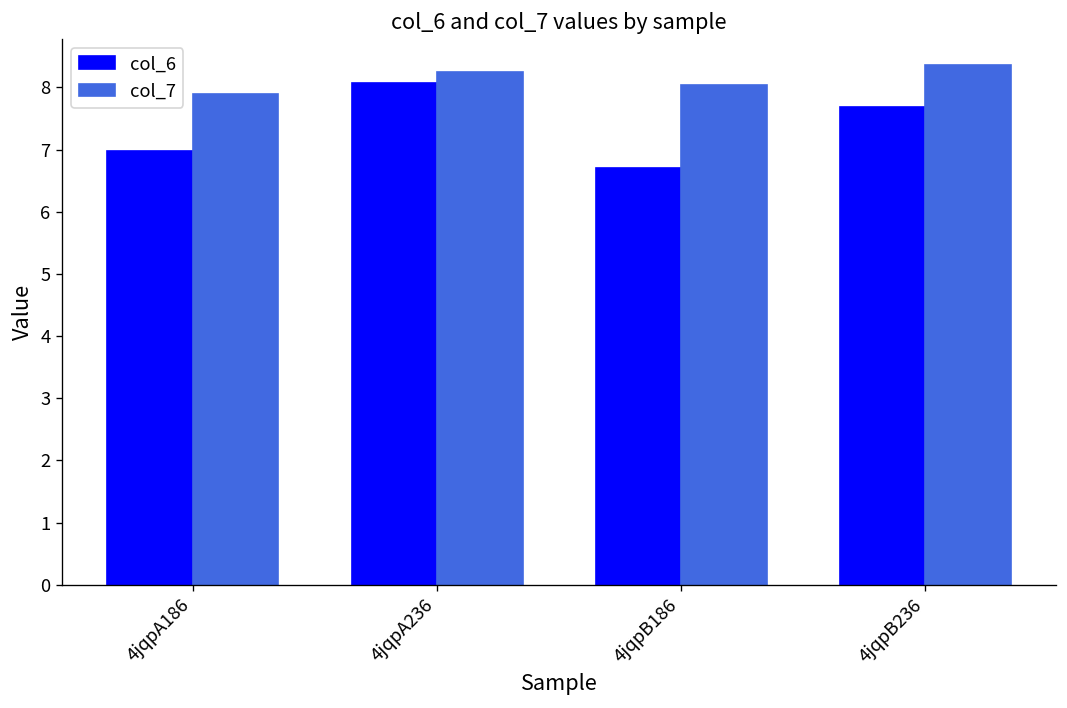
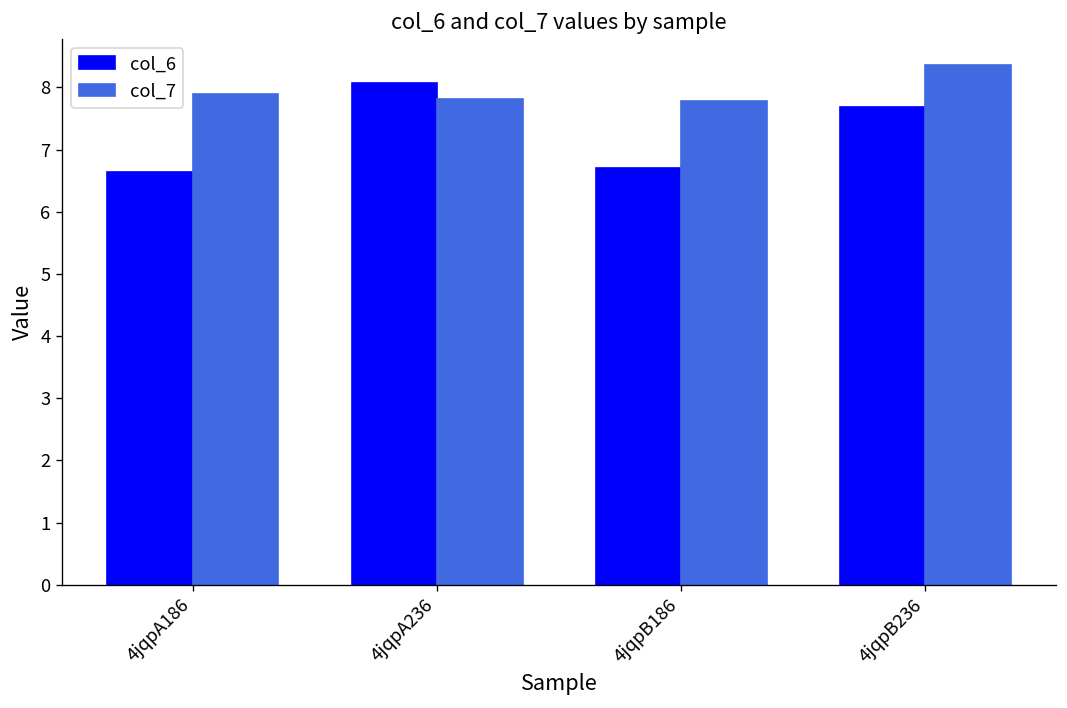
col_6, 4jqpA186: 7.0 -> 6.6
col_7, 4jqpA236: 8.3 -> 7.8
col_7, 4jqpB186: 8.0 -> 7.8
